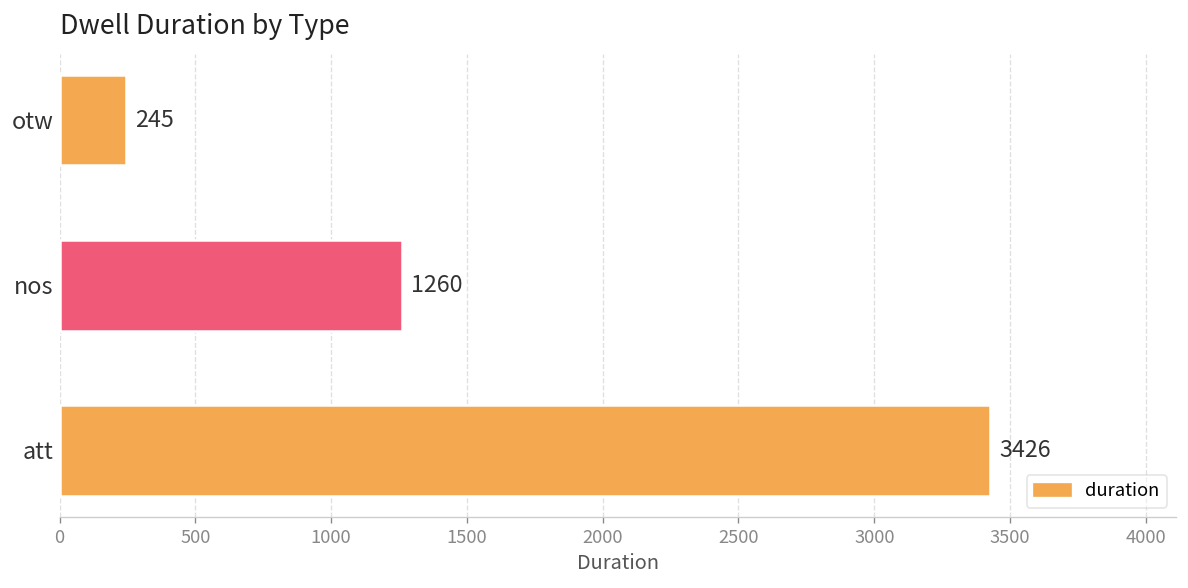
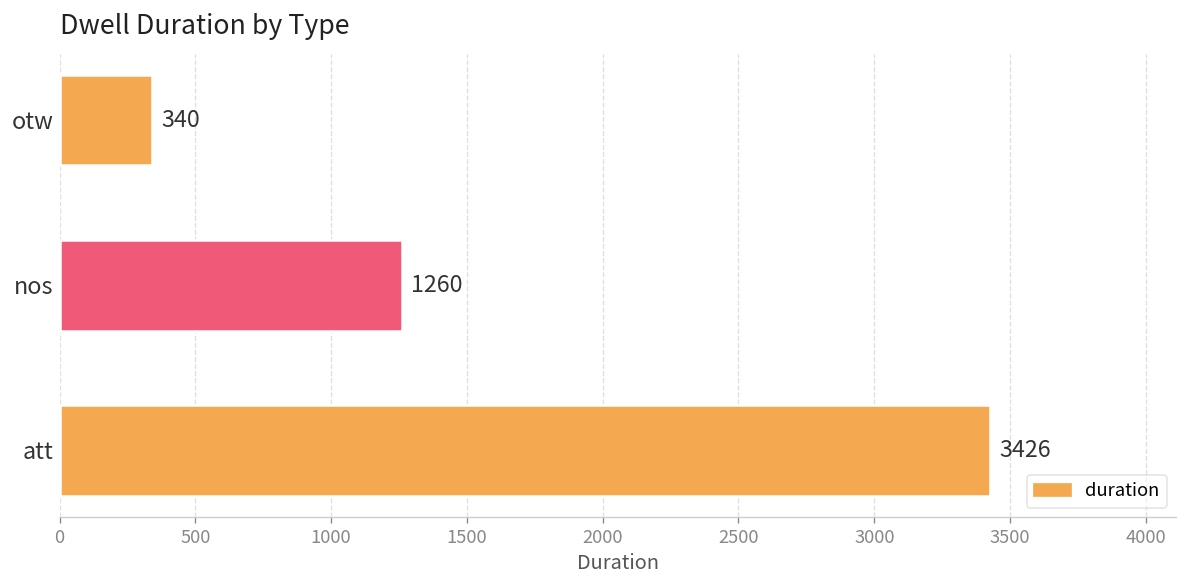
otw: 245 -> 340
